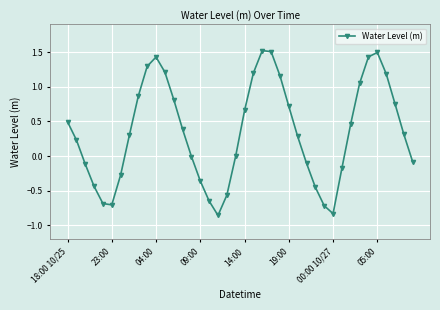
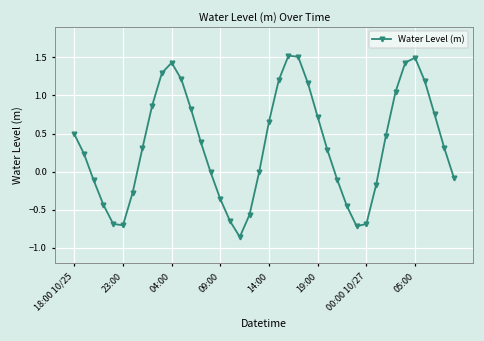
00:00 10/27: -0.8 -> -0.7
